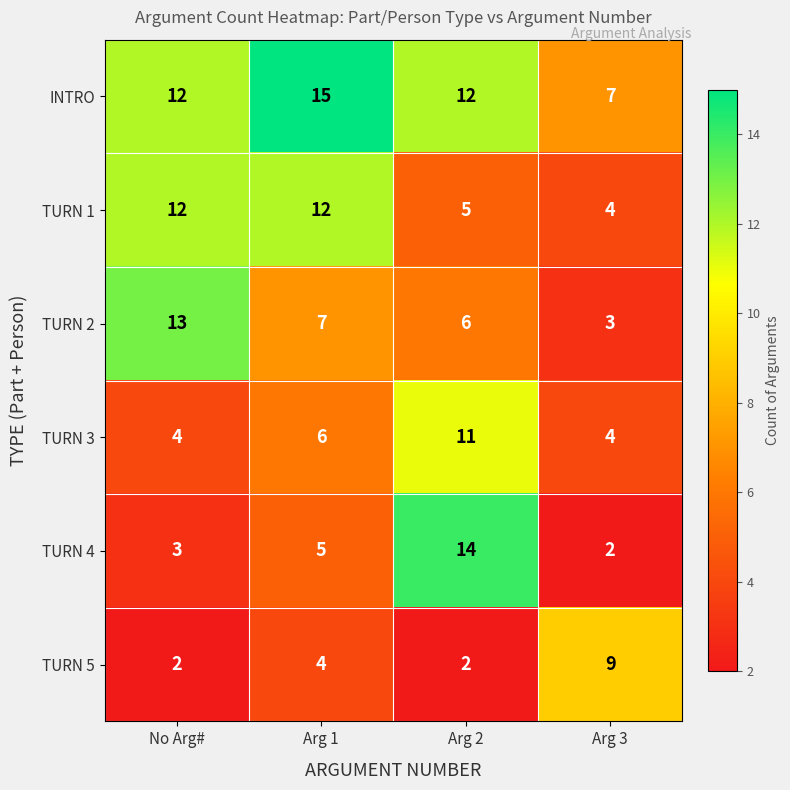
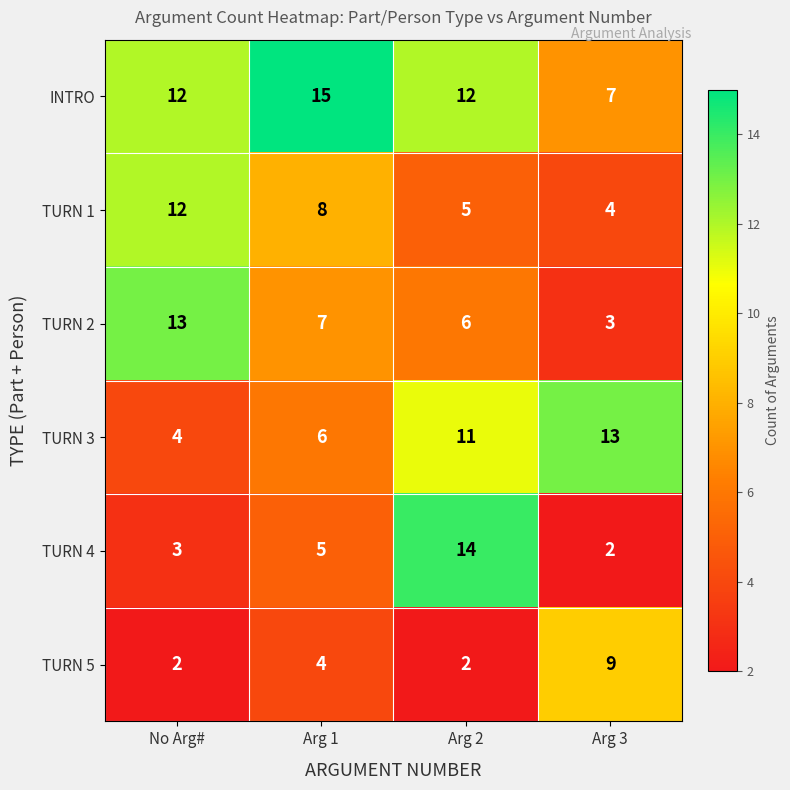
TURN 1, Arg 1: 12 -> 8
TURN 3, Arg 3: 4 -> 13
